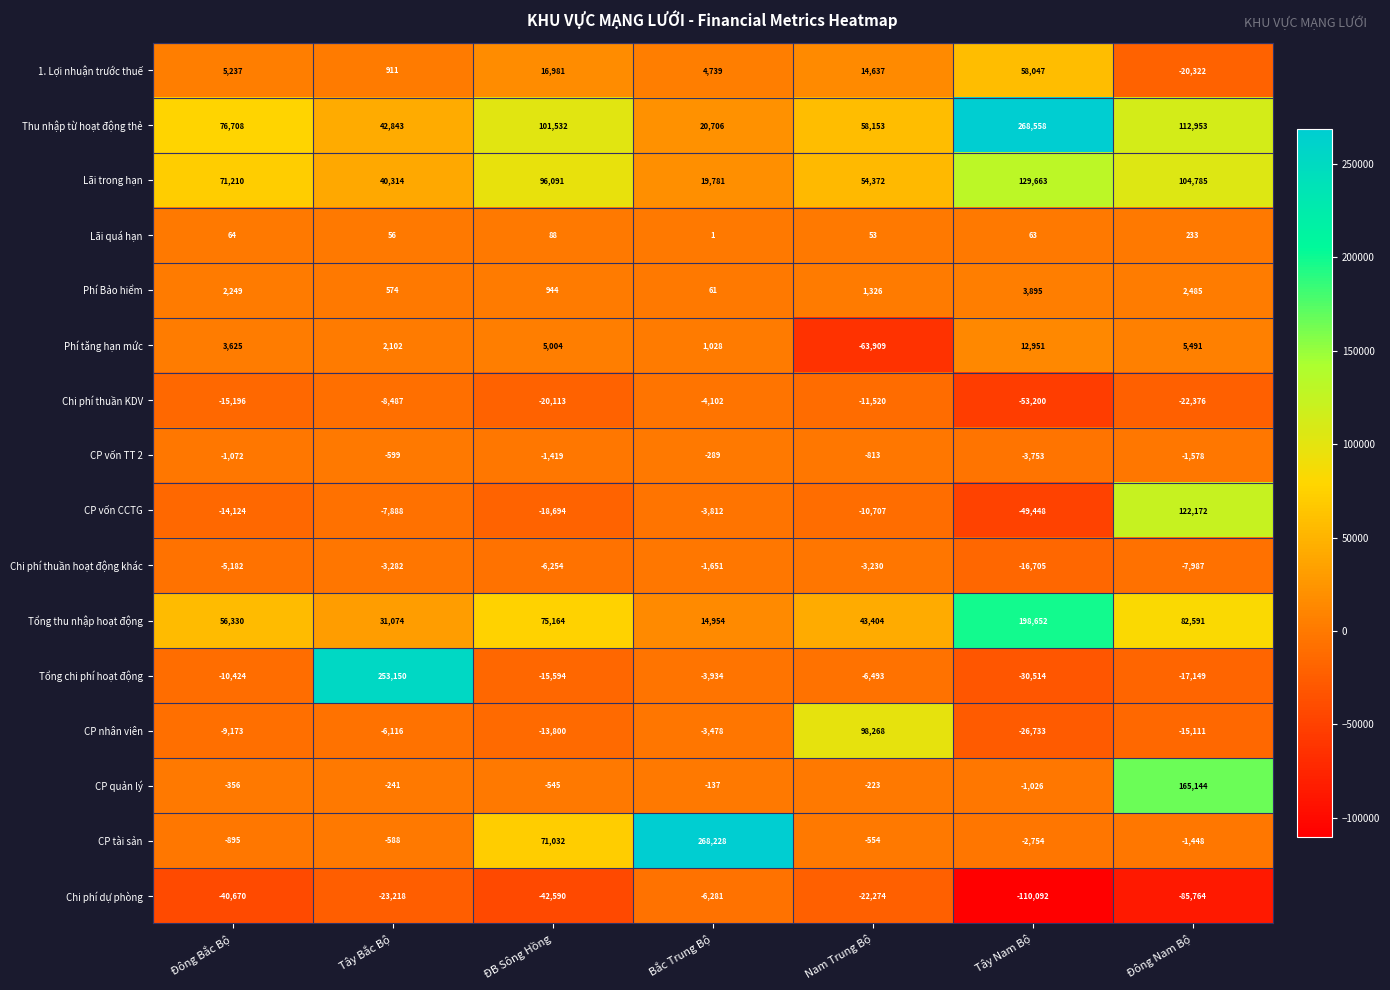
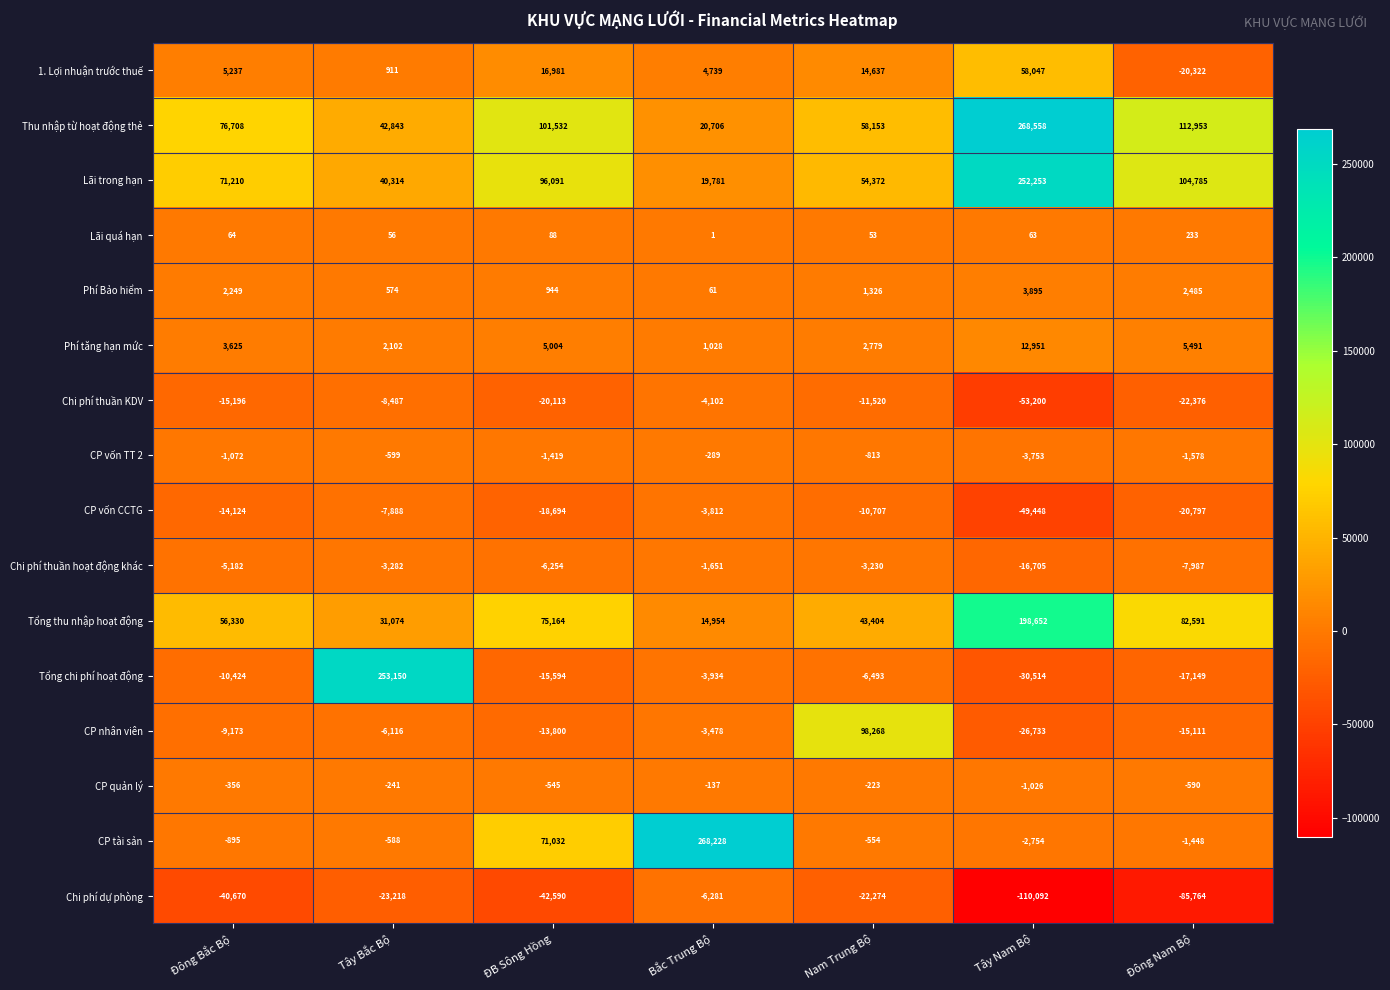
Lãi trong hạn, Tây Nam Bộ: 129,663 -> 252,253
Phí tăng hạn mức, Nam Trung Bộ: -63,909 -> 2,779
CP vốn CCTG, Đông Nam Bộ: 122,172 -> -20,797
CP quản lý, Đông Nam Bộ: 165,144 -> -590
